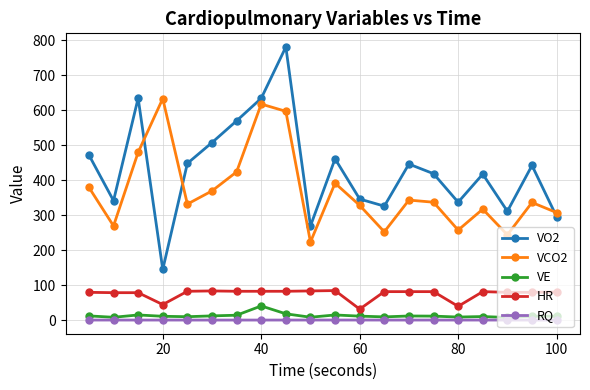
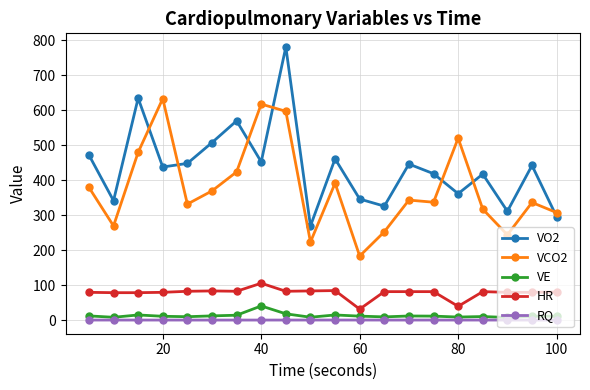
VO2, 20: 150 -> 440
HR, 20: 50 -> 80
VO2, 40: 630 -> 450
HR, 40: 80 -> 110
VCO2, 60: 330 -> 180
VO2, 80: 340 -> 360
VCO2, 80: 260 -> 520
